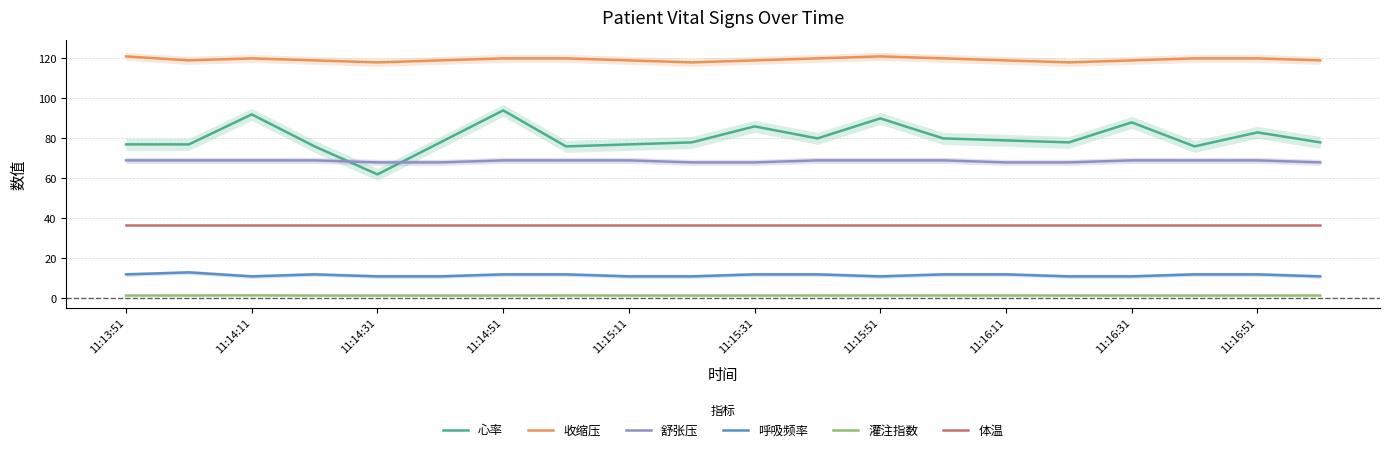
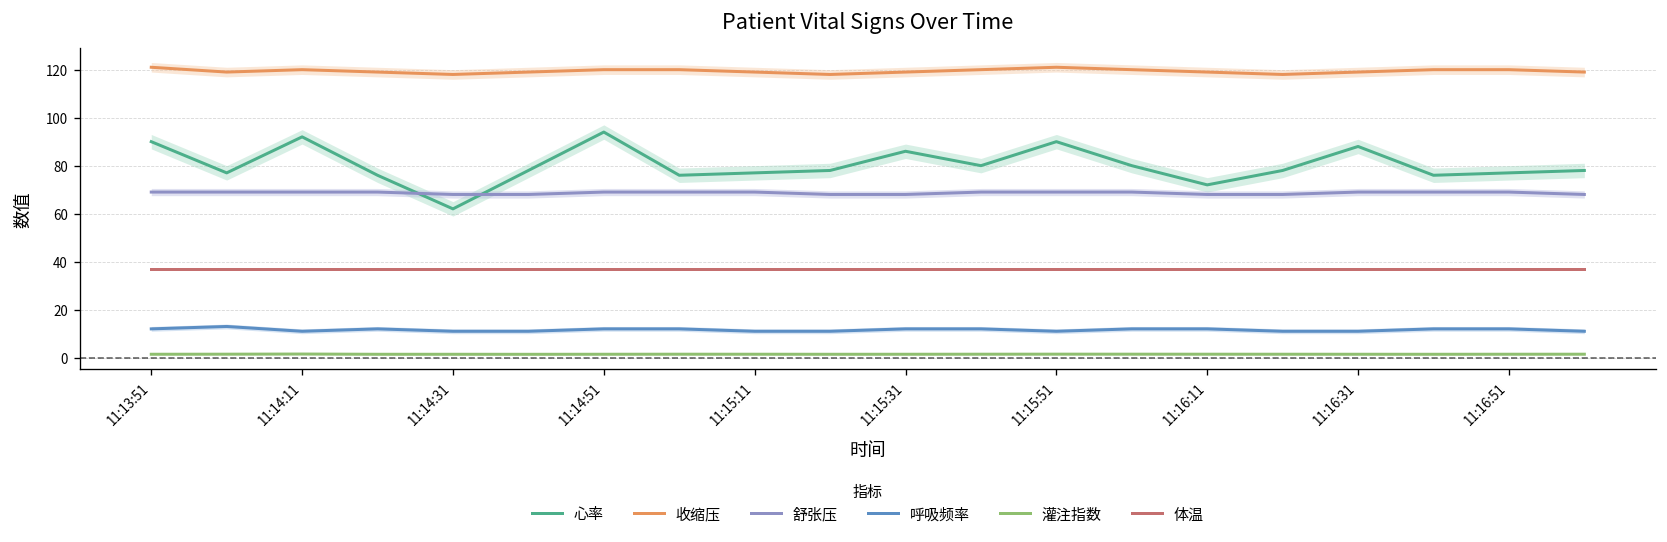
心率, 11:13:51: 77 -> 90
心率, 11:16:11: 79 -> 72
心率, 11:16:51: 83 -> 77
